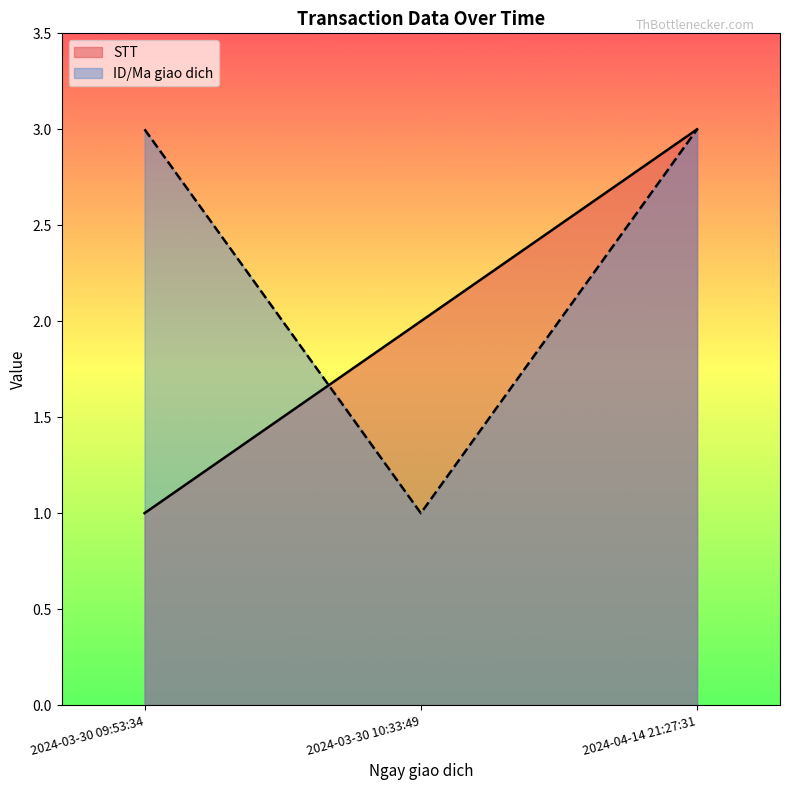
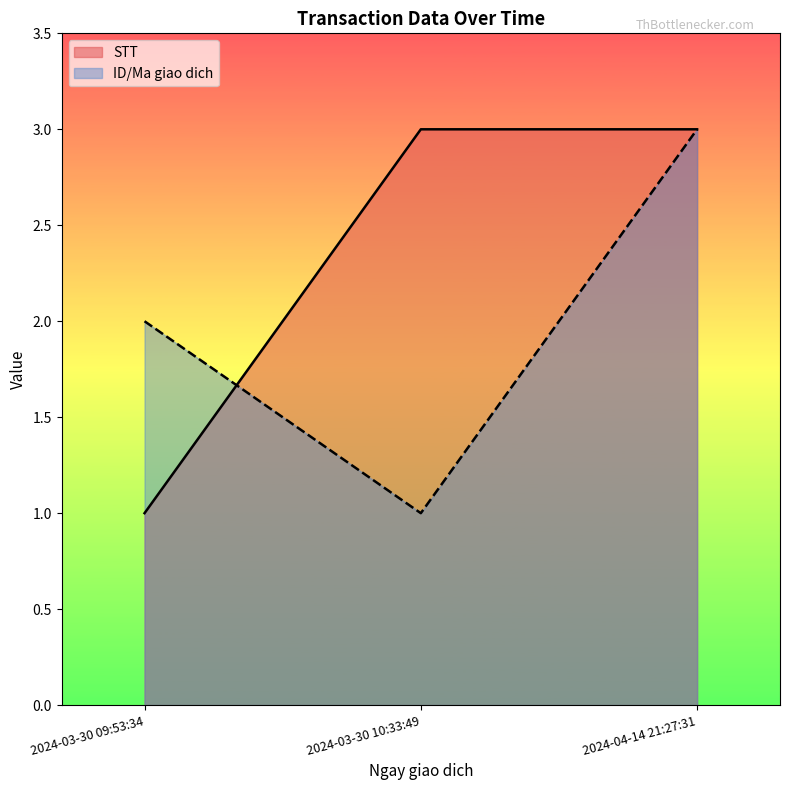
ID/Ma giao dich, 2024-03-30 09:53:34: 3 -> 2
STT, 2024-03-30 10:33:49: 2 -> 3
